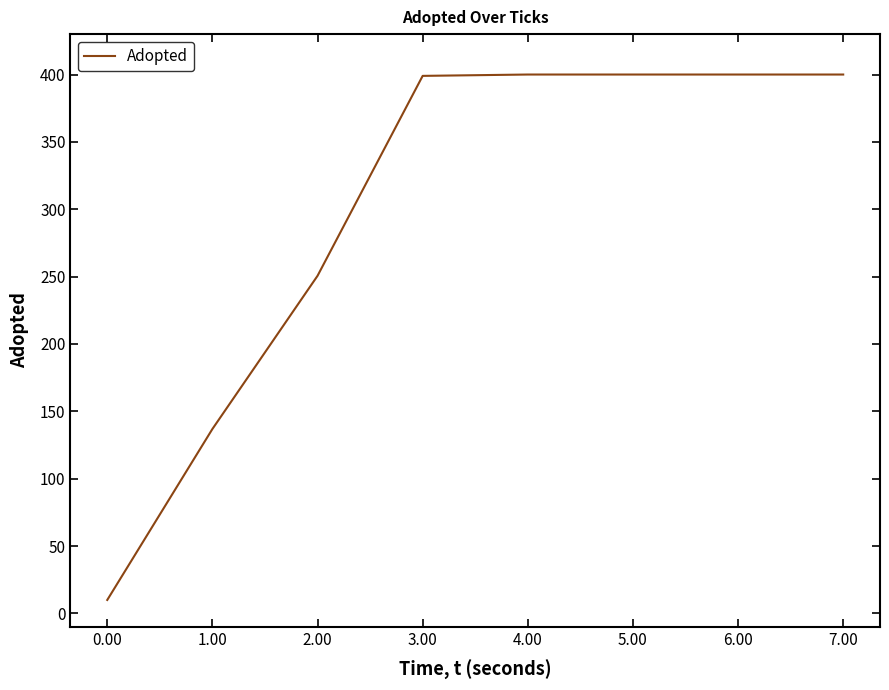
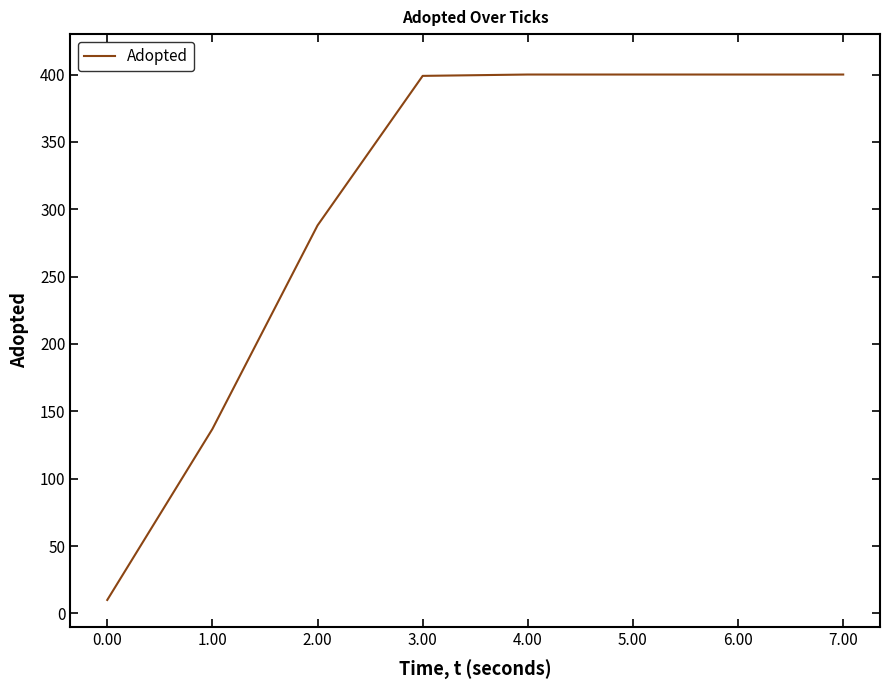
2.00: 251 -> 288
